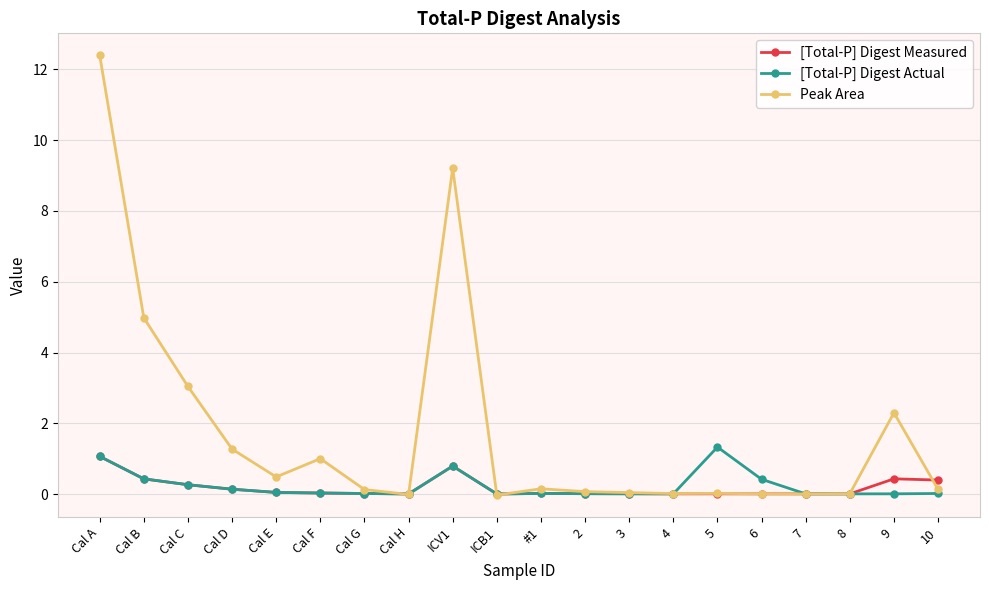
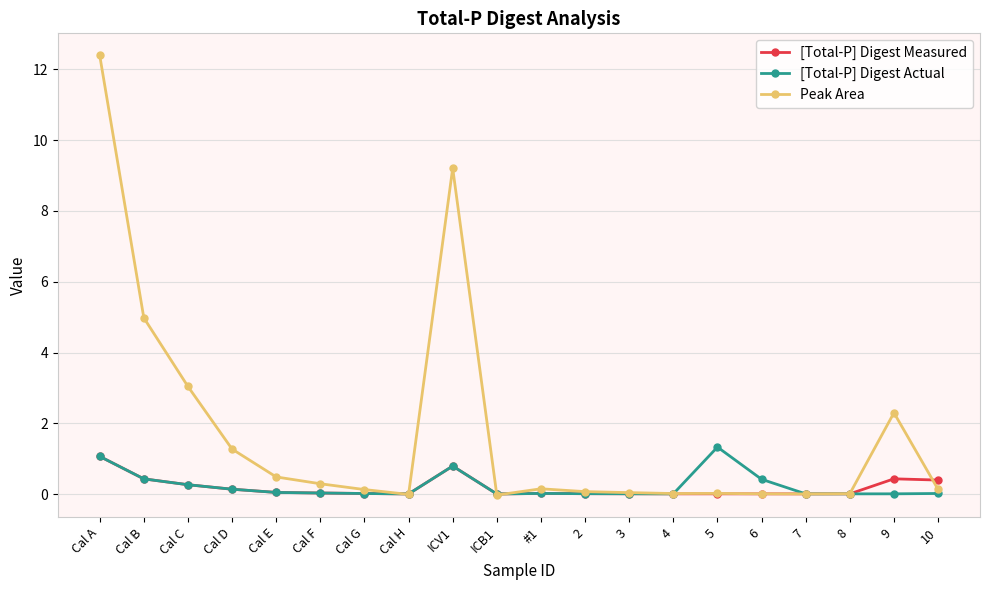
Peak Area, Cal F: 1.0 -> 0.3
